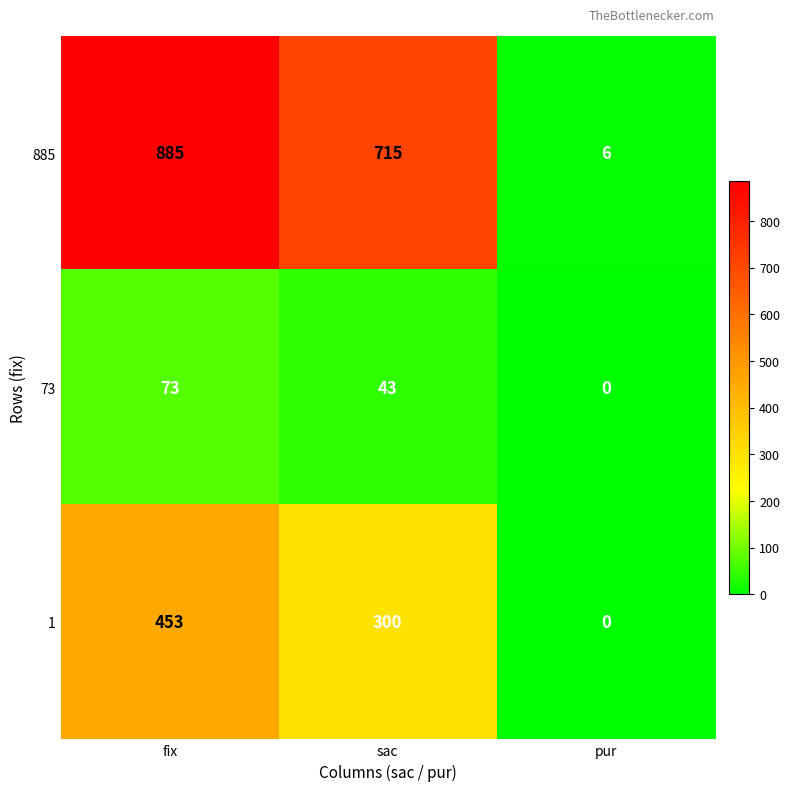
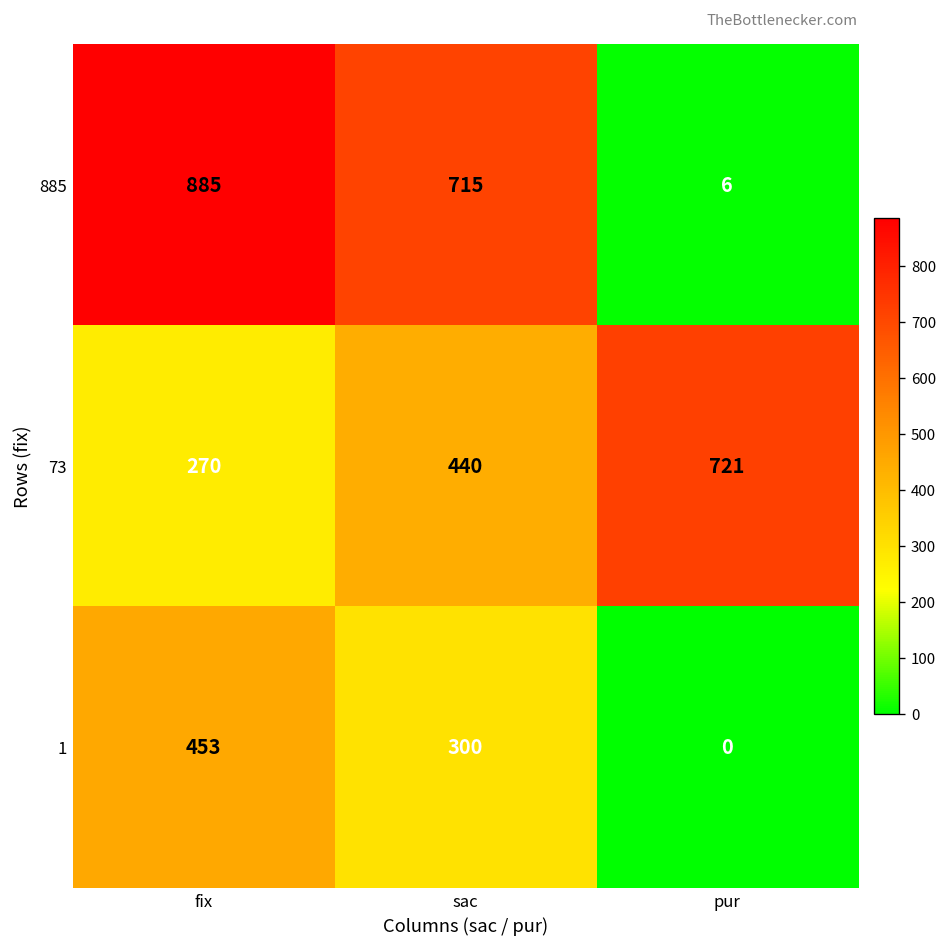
73, fix: 73 -> 270
73, sac: 43 -> 440
73, pur: 0 -> 721
